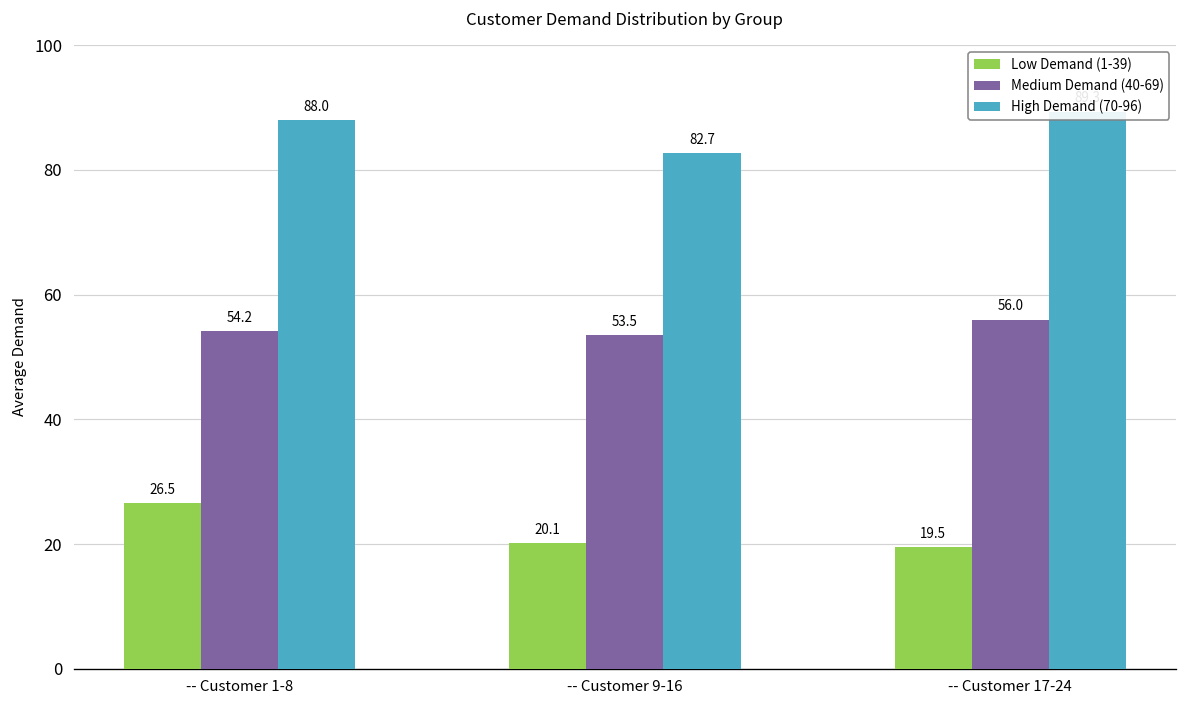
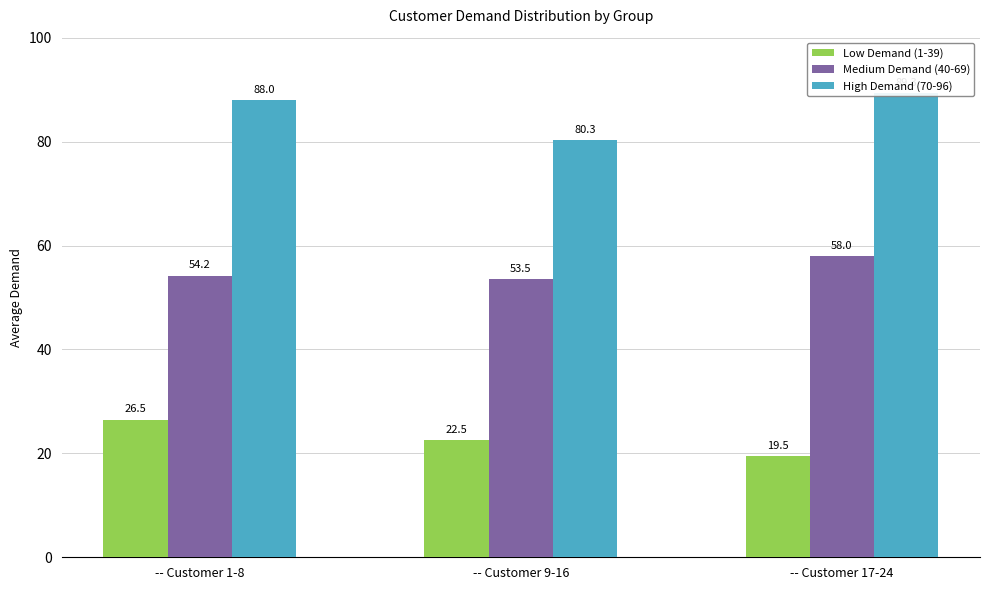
Low Demand (1-39), -- Customer 9-16: 20.1 -> 22.5
High Demand (70-96), -- Customer 9-16: 82.7 -> 80.3
Medium Demand (40-69), -- Customer 17-24: 56.0 -> 58.0
